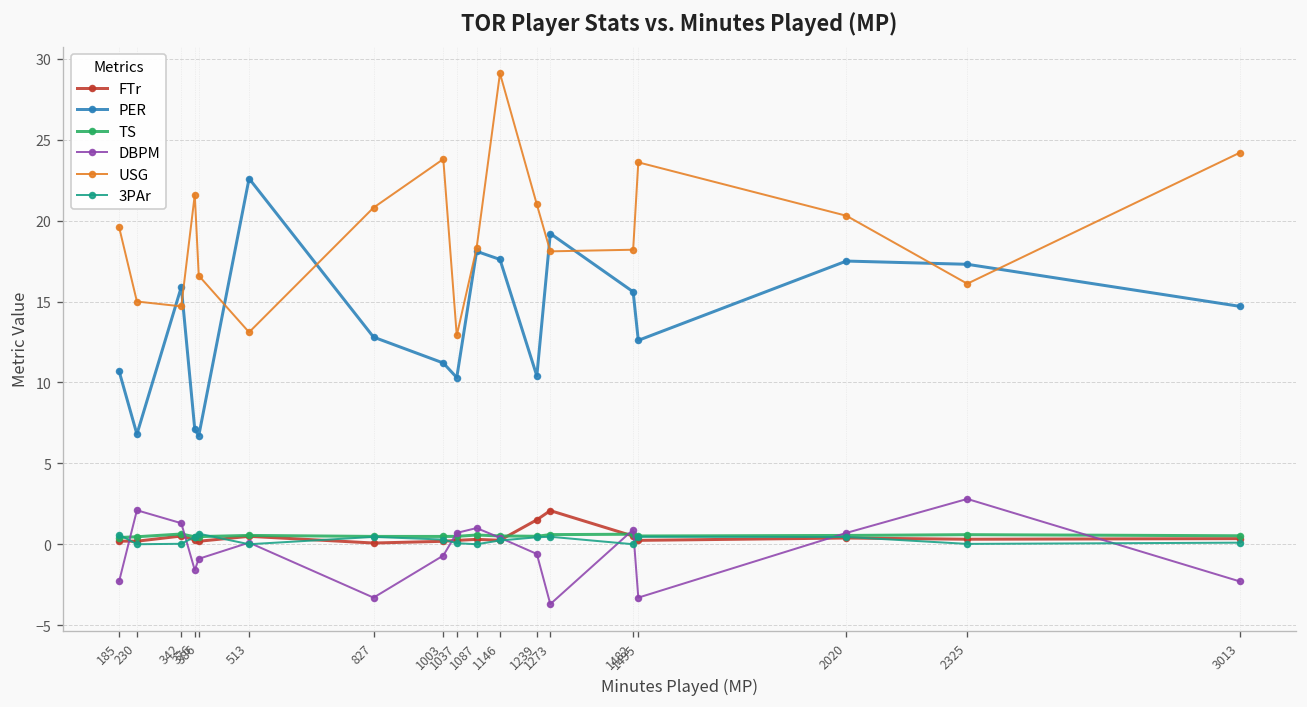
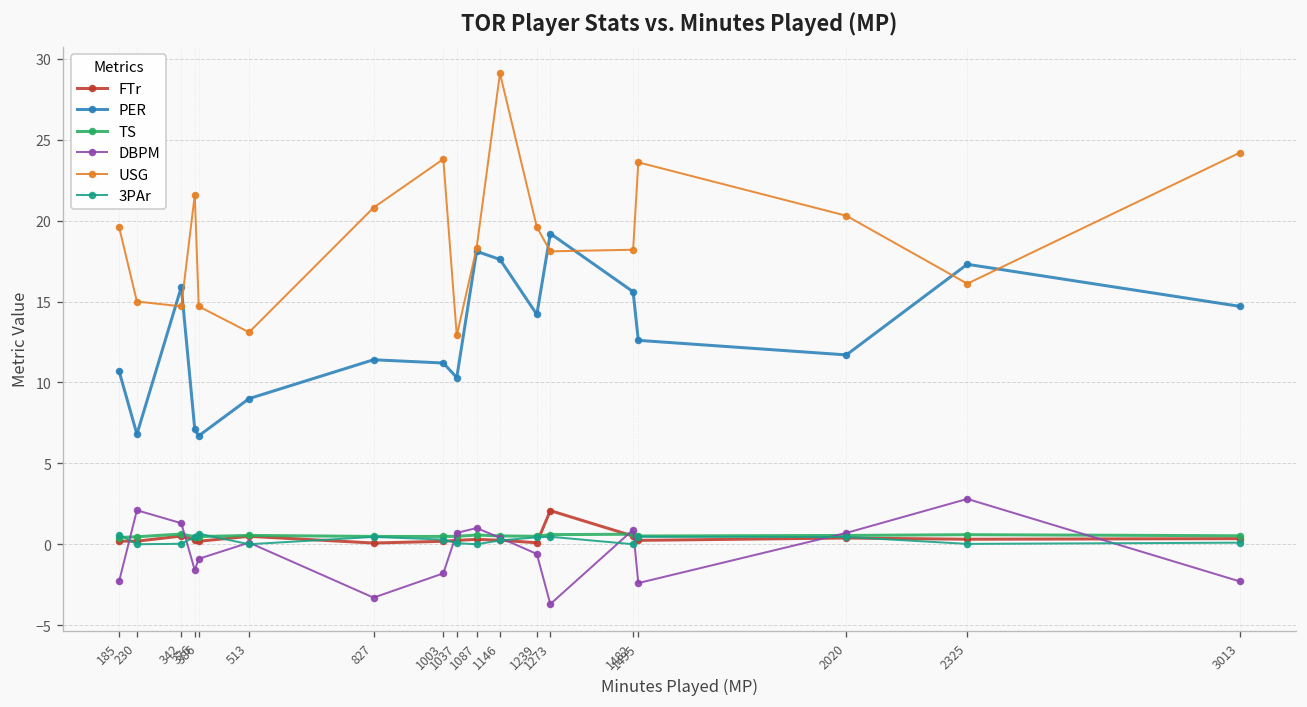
USG, 386: 16.6 -> 14.7
PER, 513: 22.6 -> 9.0
PER, 827: 12.8 -> 11.4
DBPM, 1003: -0.7 -> -1.8
FTr, 1239: 1.5 -> 0.1
PER, 1239: 10.4 -> 14.2
USG, 1239: 21.0 -> 19.6
DBPM, 1495: -3.3 -> -2.4
PER, 2020: 17.5 -> 11.7
